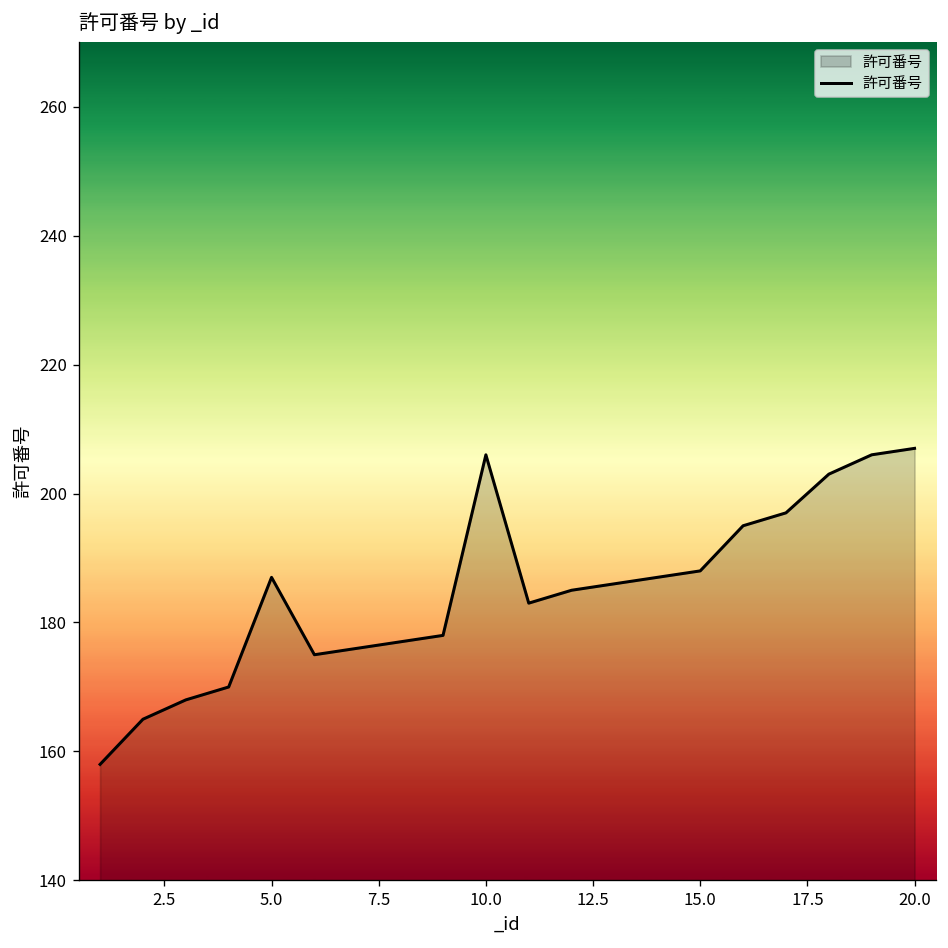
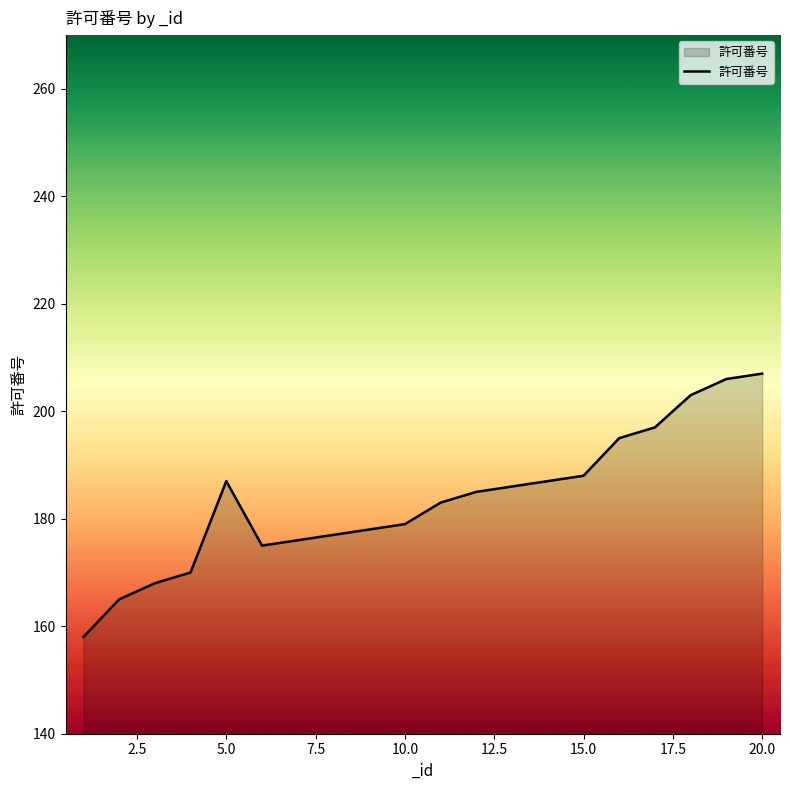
10.0: 206 -> 179
